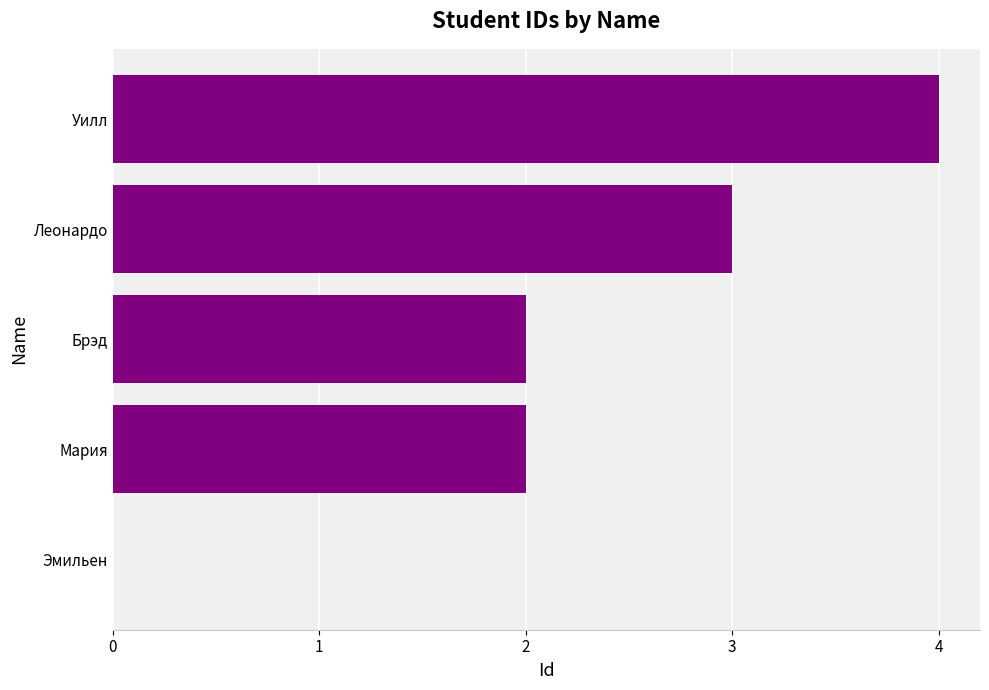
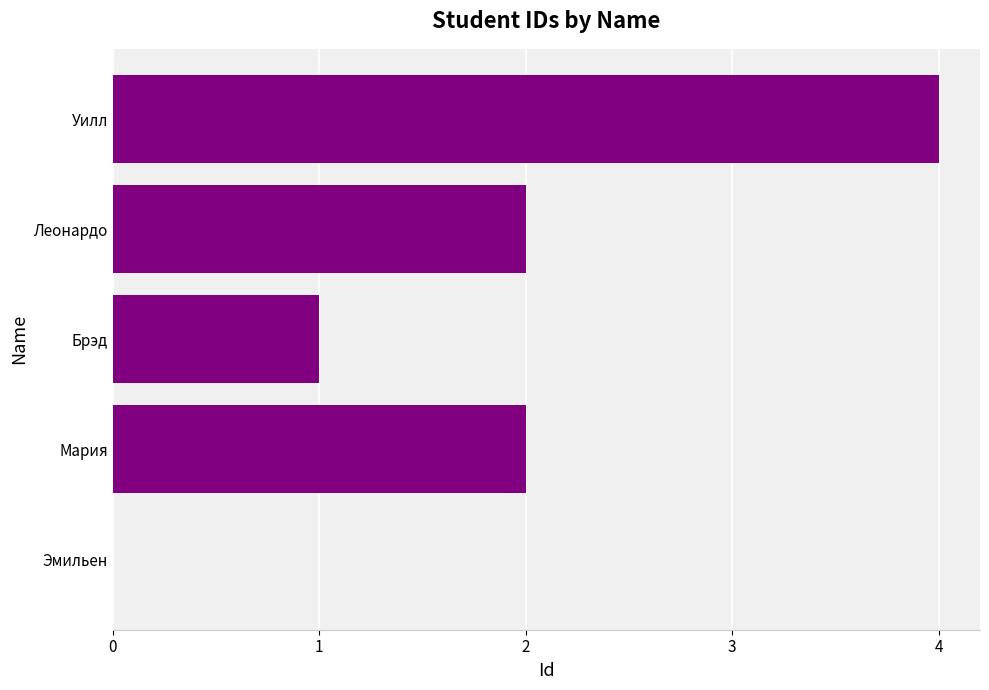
Леонардо: 3 -> 2
Брэд: 2 -> 1
